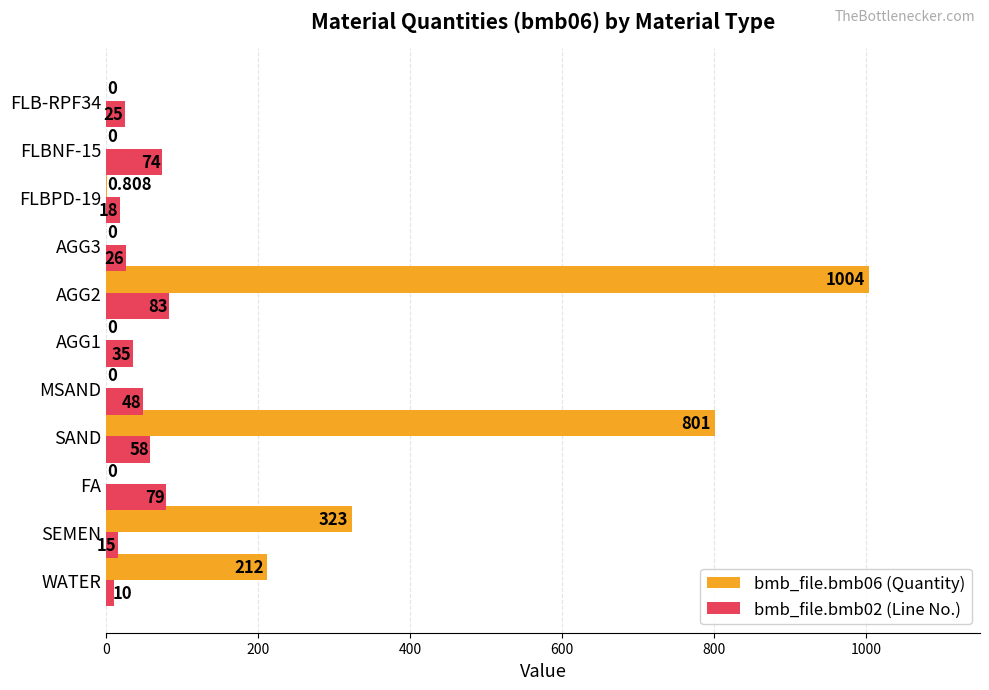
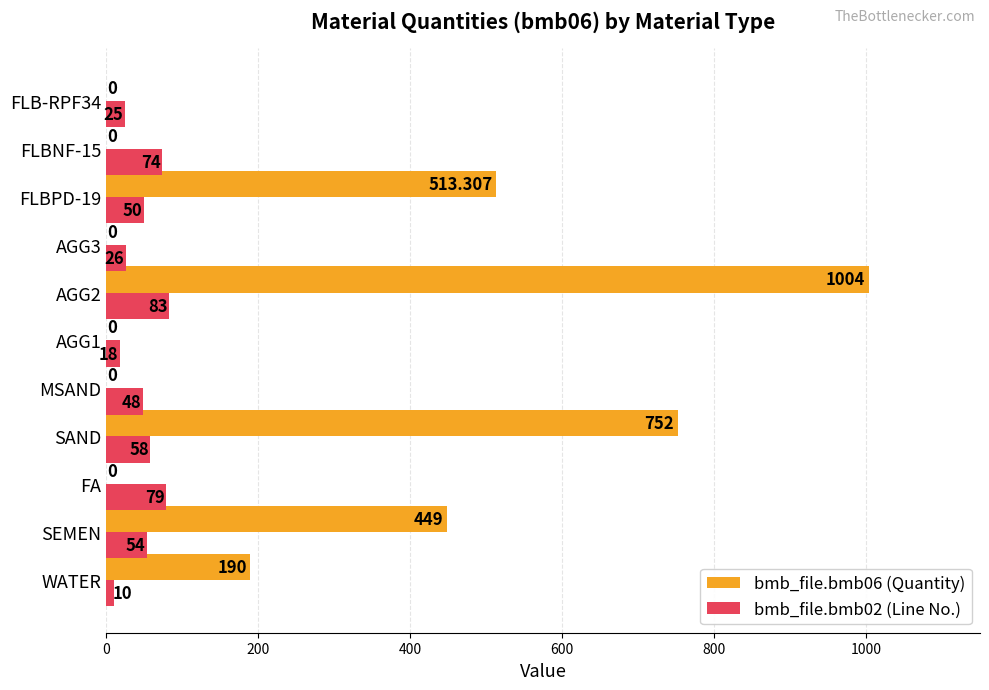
bmb_file.bmb06 (Quantity), FLBPD-19: 0.808 -> 513.307
bmb_file.bmb02 (Line No.), FLBPD-19: 18 -> 50
bmb_file.bmb02 (Line No.), AGG1: 35 -> 18
bmb_file.bmb06 (Quantity), SAND: 801 -> 752
bmb_file.bmb06 (Quantity), SEMEN: 323 -> 449
bmb_file.bmb02 (Line No.), SEMEN: 15 -> 54
bmb_file.bmb06 (Quantity), WATER: 212 -> 190
